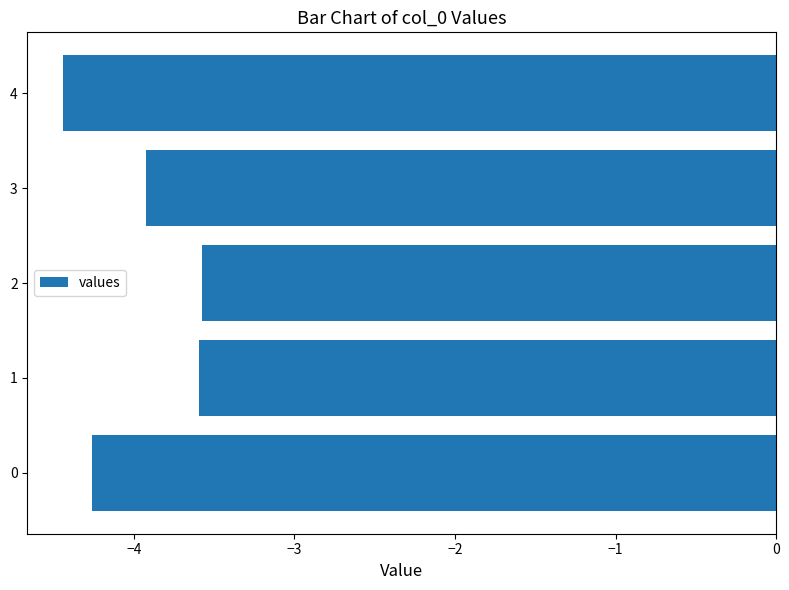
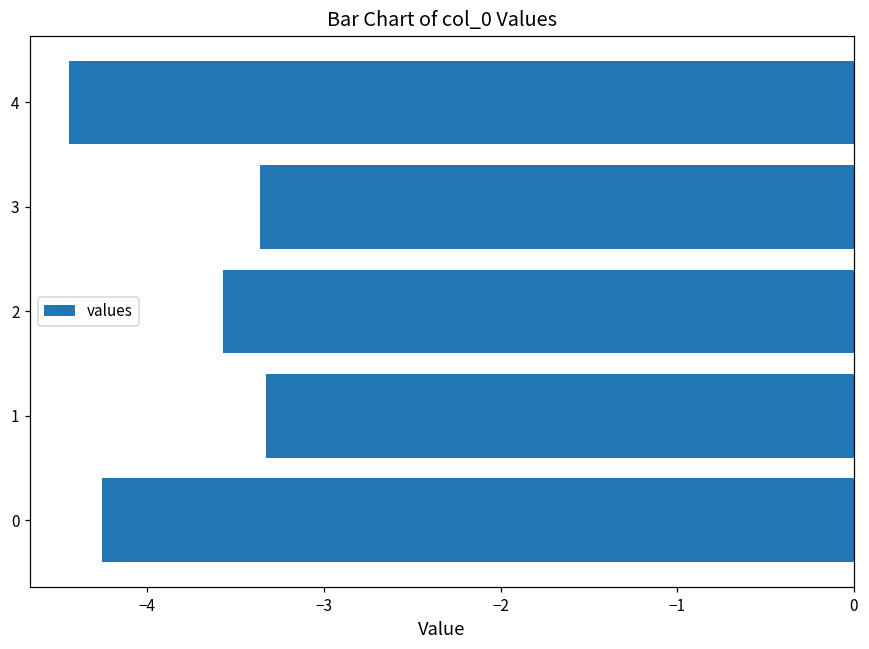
3: -3.92 -> -3.36
1: -3.60 -> -3.33
